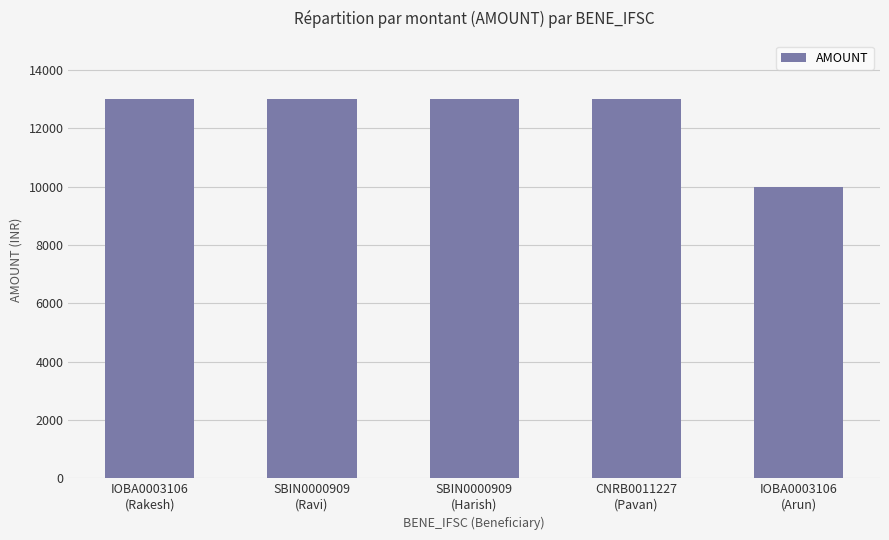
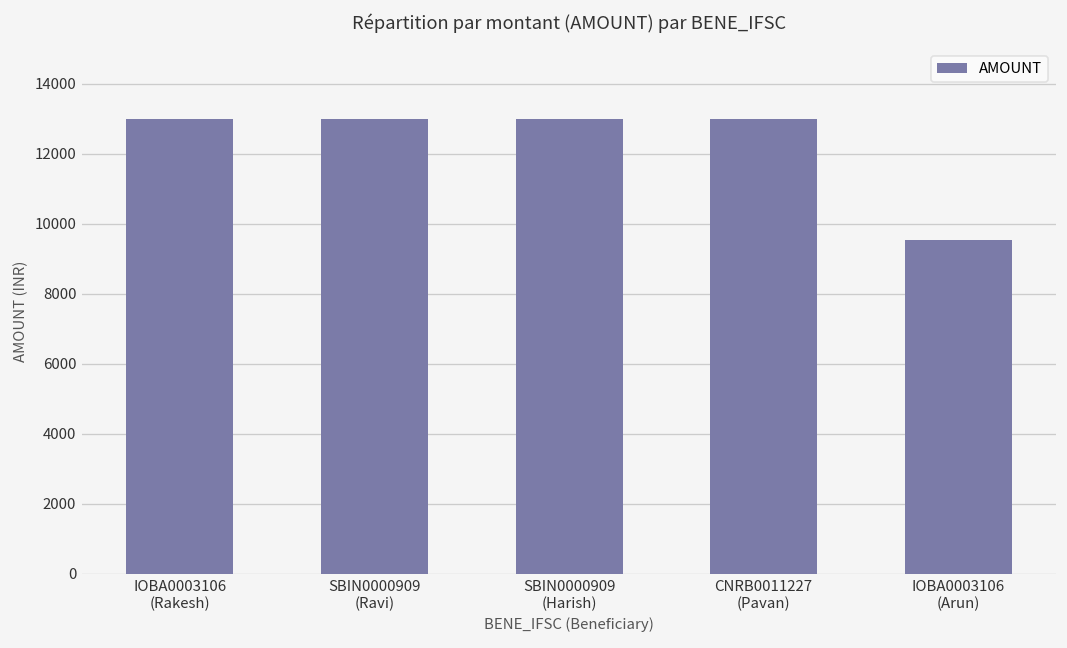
IOBA0003106 (Arun): 10000 -> 9600
